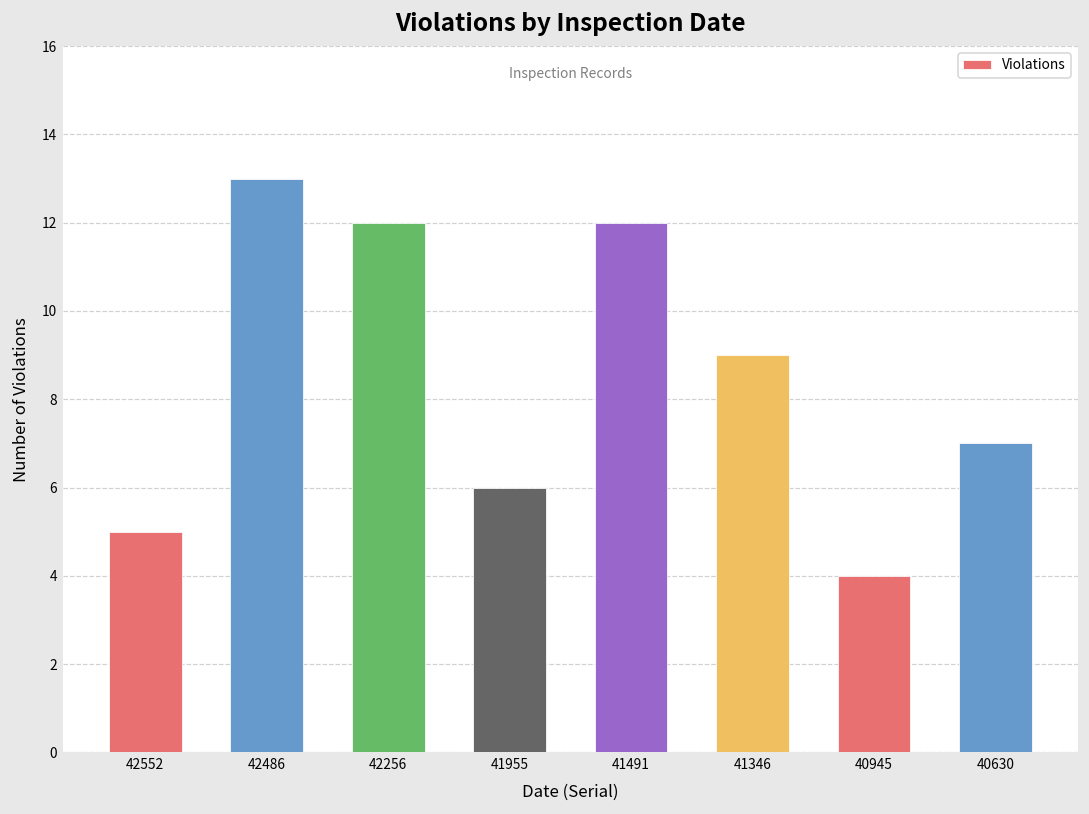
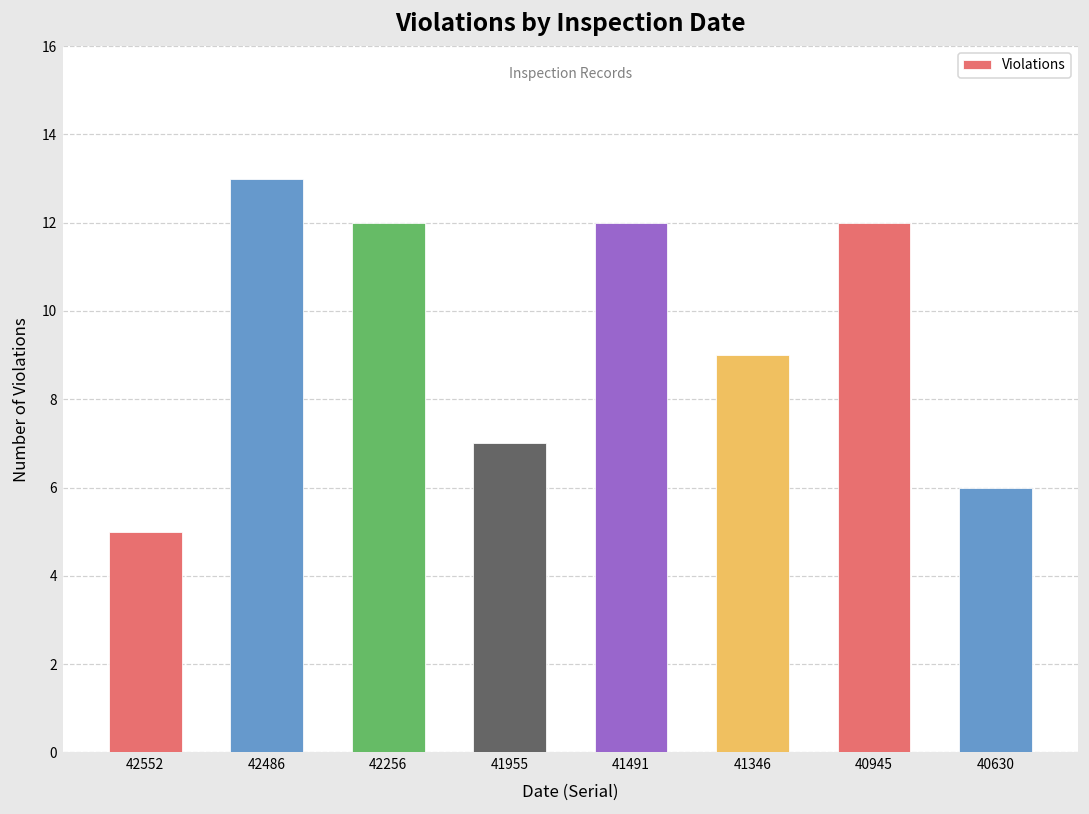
41955: 6 -> 7
40945: 4 -> 12
40630: 7 -> 6
